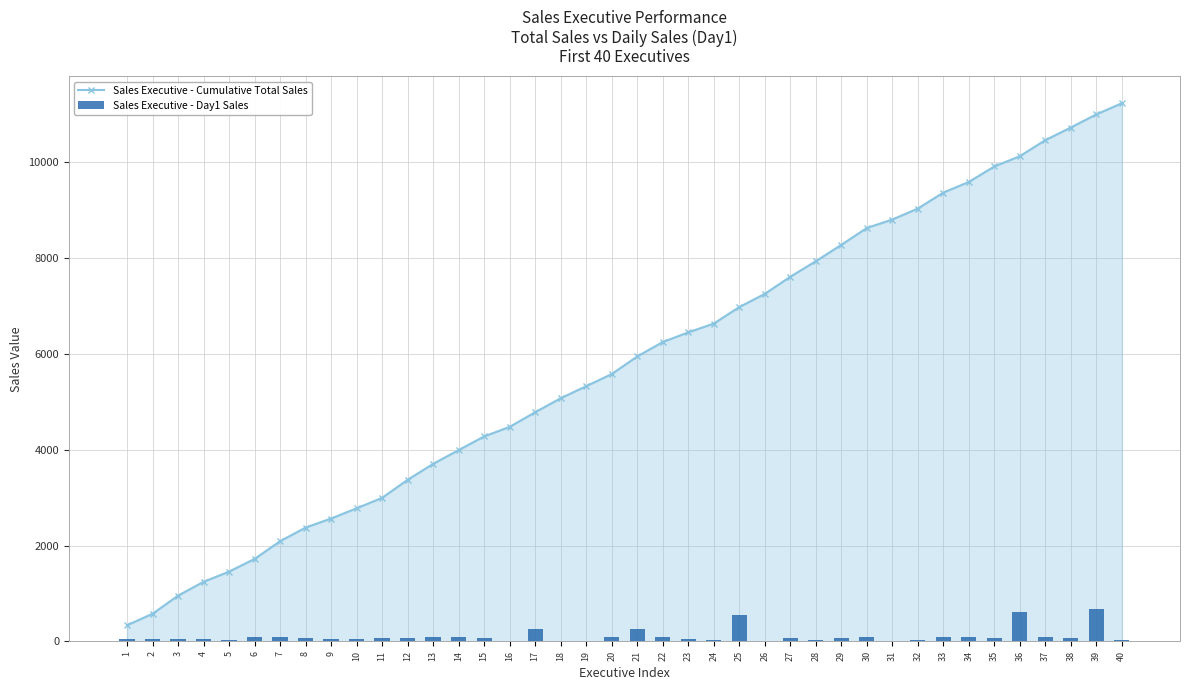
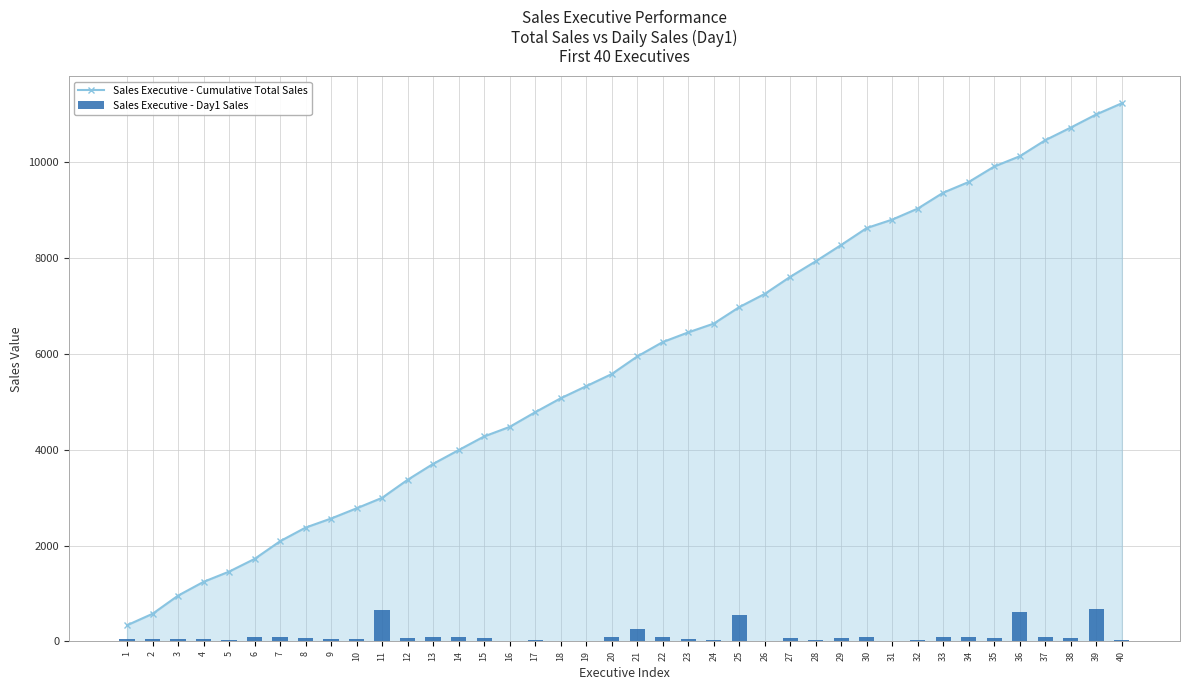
Sales Executive - Day1 Sales, 11: 100 -> 700
Sales Executive - Day1 Sales, 17: 300 -> 0
